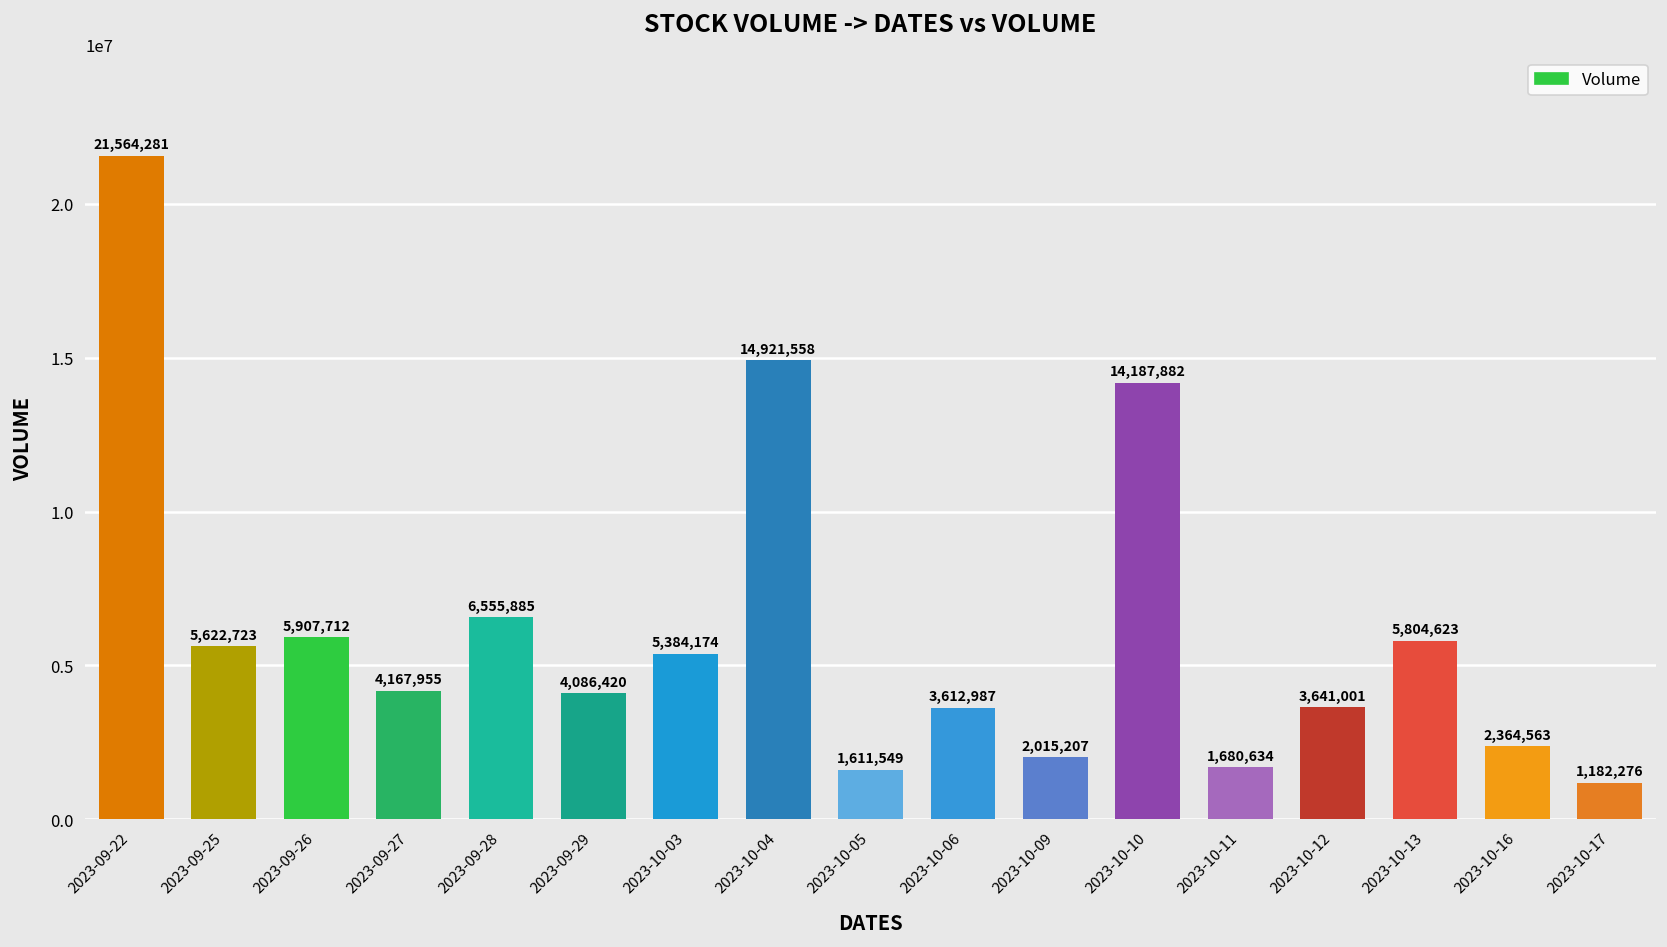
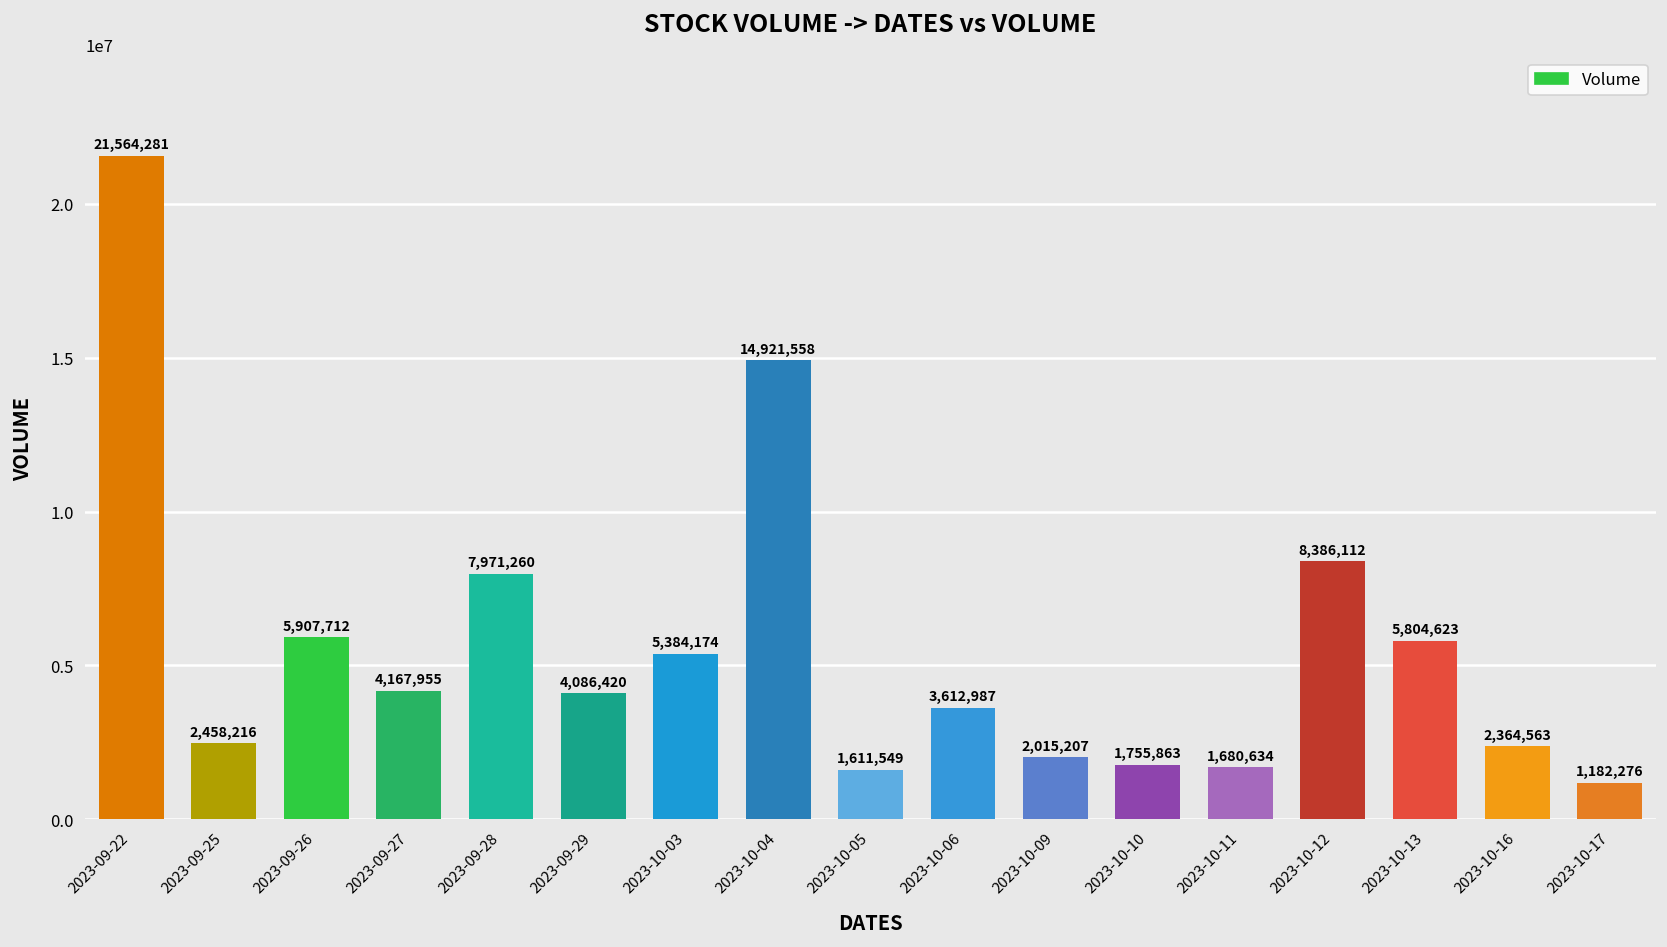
2023-09-25: 5,622,723 -> 2,458,216
2023-09-28: 6,555,885 -> 7,971,260
2023-10-10: 14,187,882 -> 1,755,863
2023-10-12: 3,641,001 -> 8,386,112
